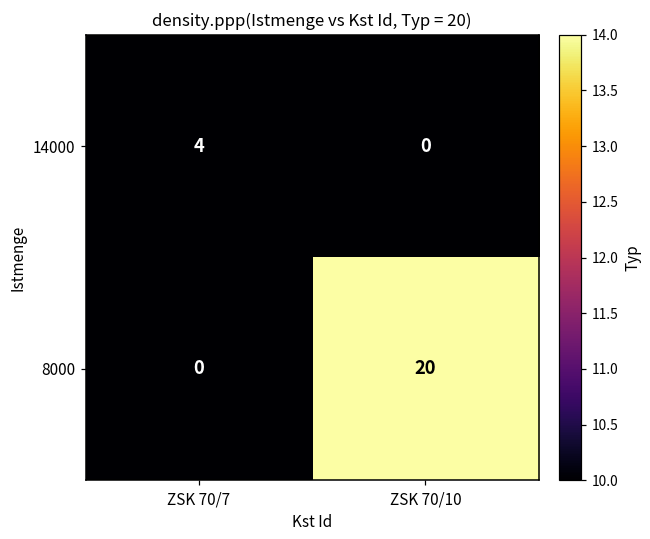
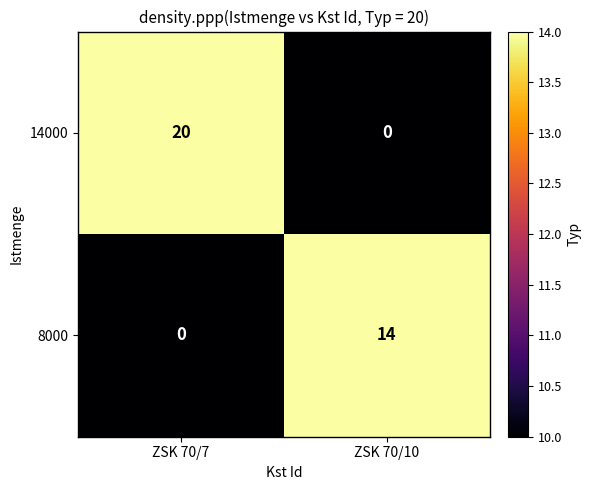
14000, ZSK 70/7: 4 -> 20
8000, ZSK 70/10: 20 -> 14
